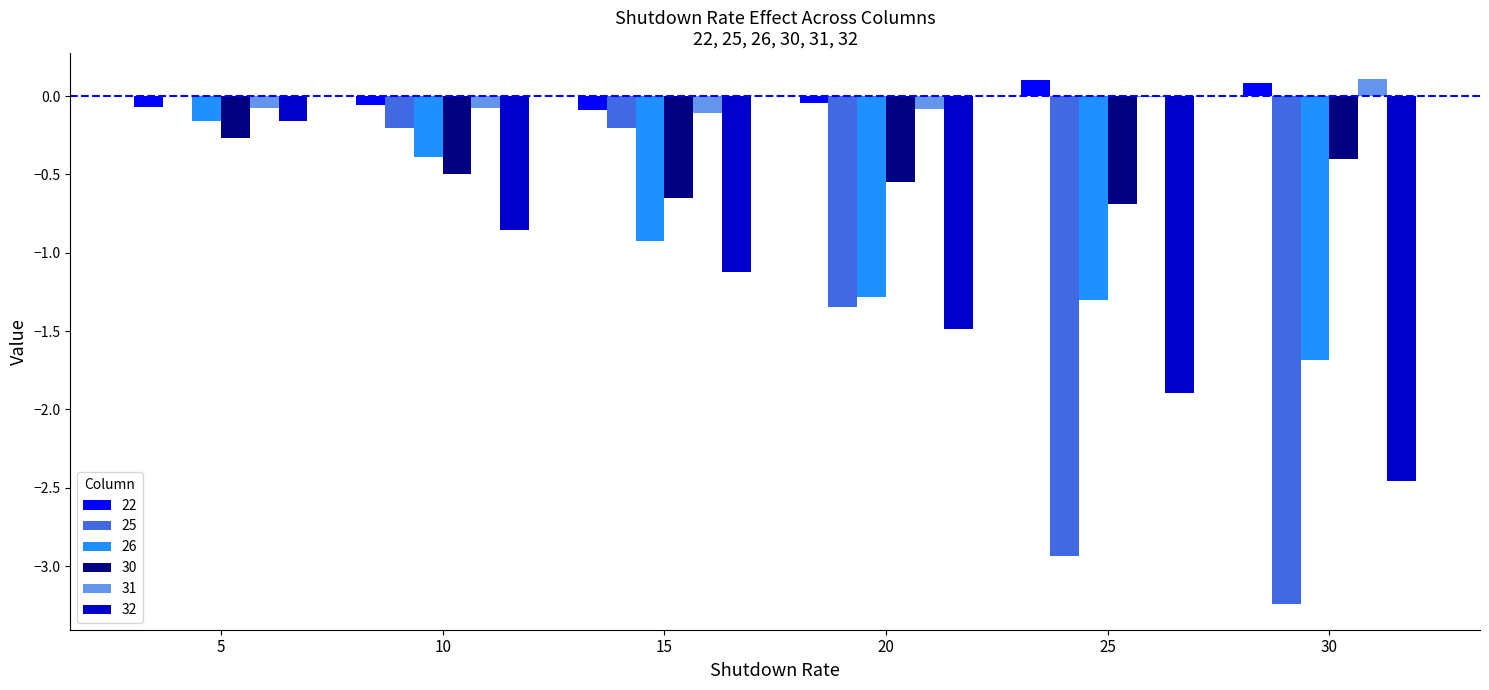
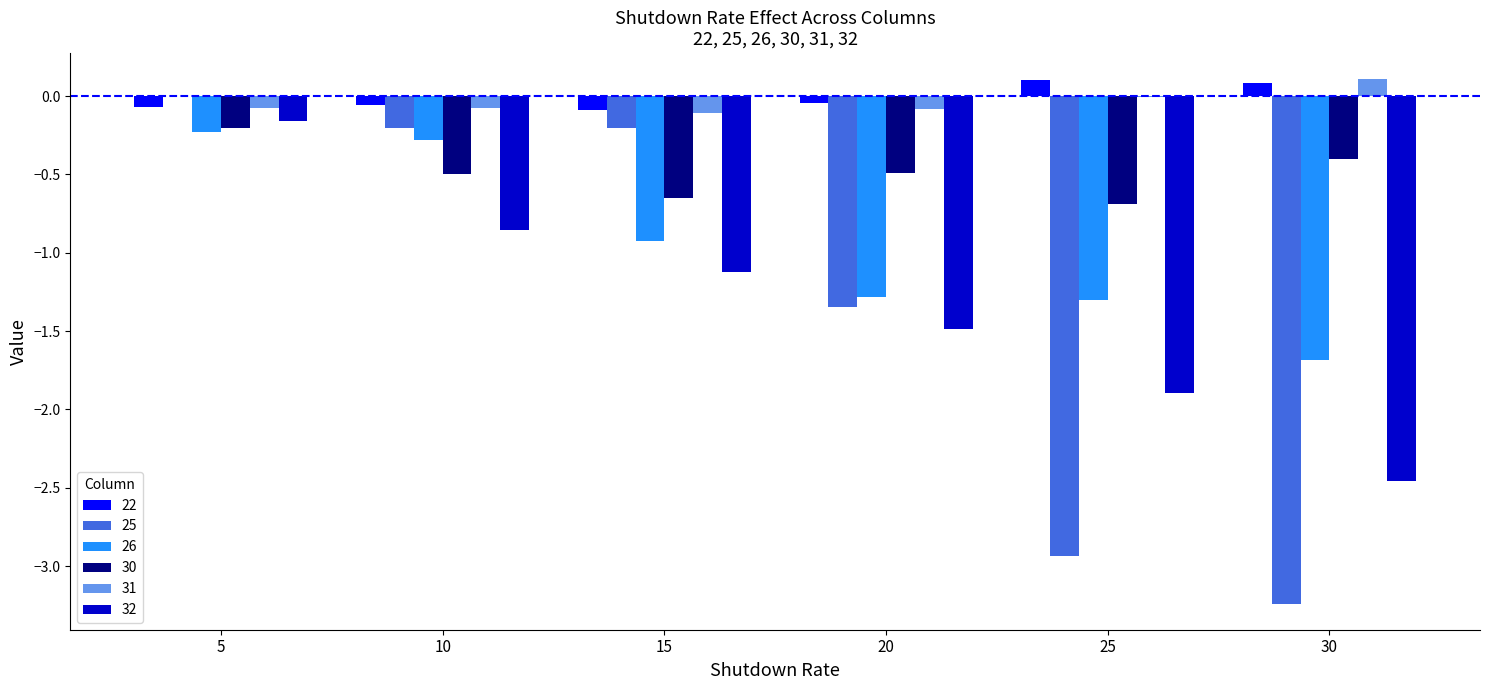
26, 5: -0.16 -> -0.23
30, 5: -0.27 -> -0.20
26, 10: -0.39 -> -0.28
30, 20: -0.55 -> -0.49
